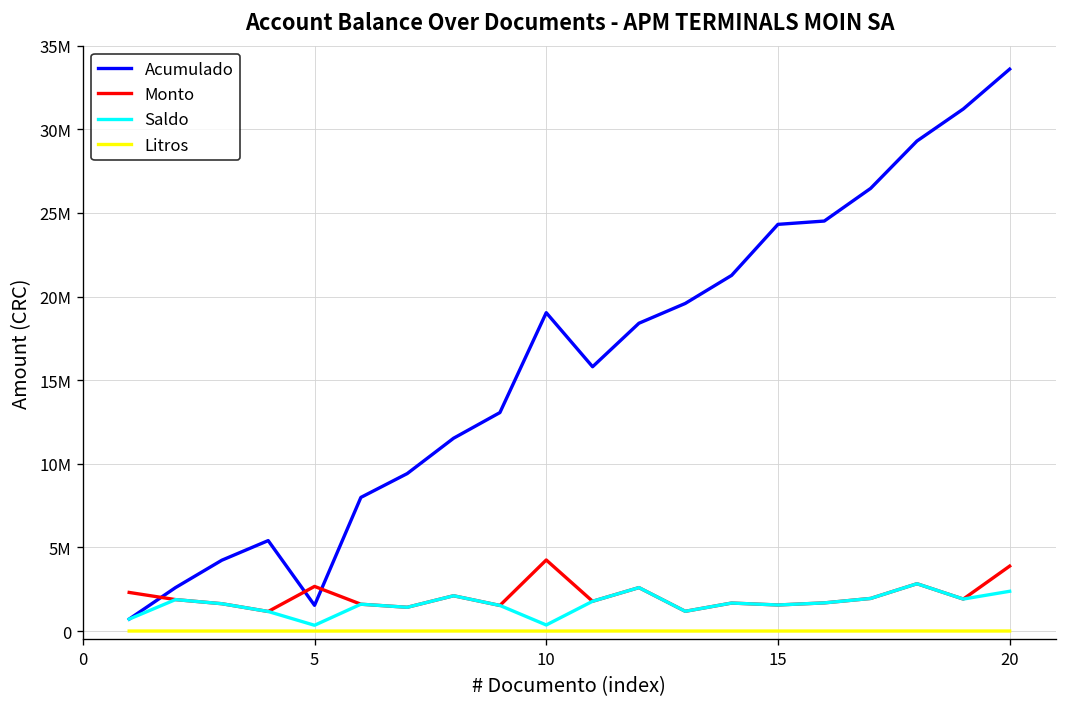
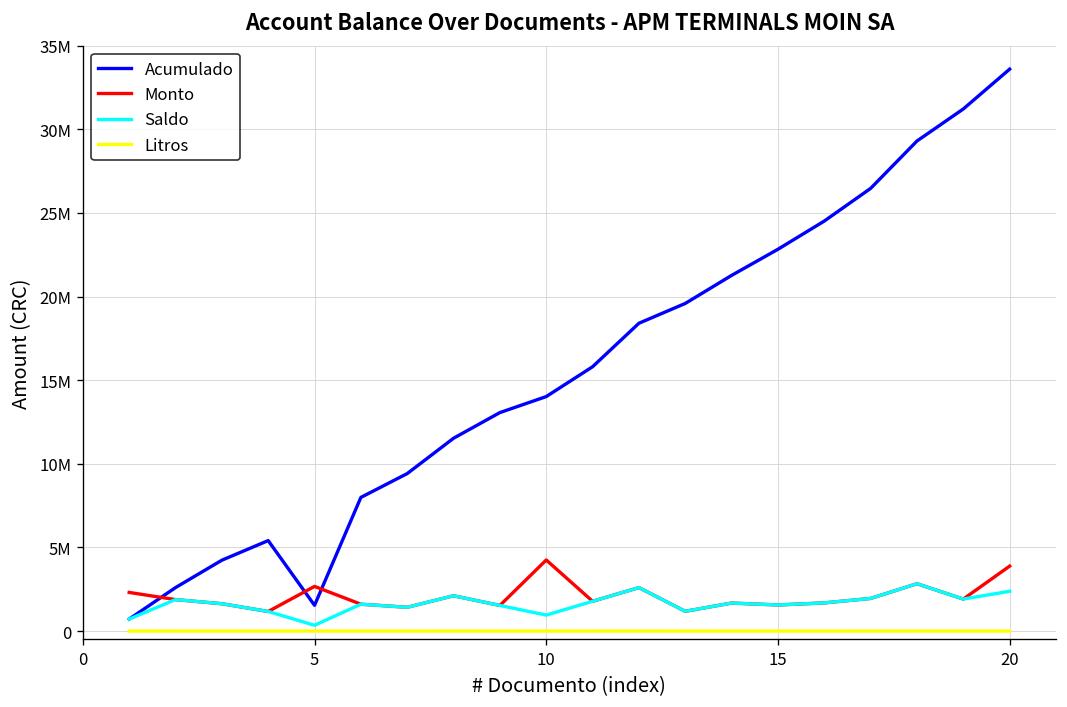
Acumulado, 10: 19000000 -> 14000000
Saldo, 10: 400000 -> 1000000
Acumulado, 15: 24300000 -> 22800000
